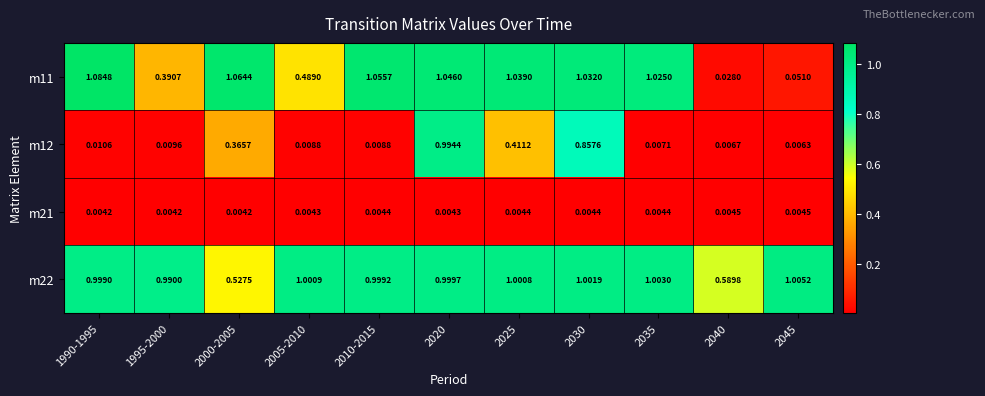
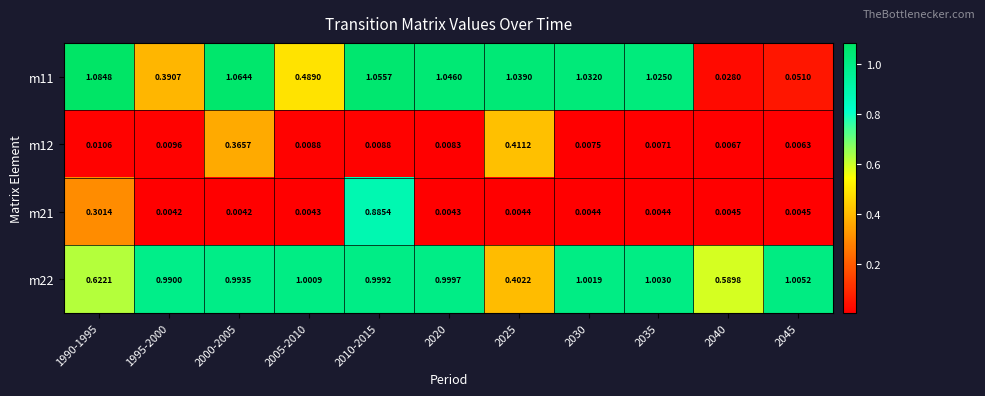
m12, 2020: 0.9944 -> 0.0083
m12, 2030: 0.8576 -> 0.0075
m21, 1990-1995: 0.0042 -> 0.3014
m21, 2010-2015: 0.0044 -> 0.8854
m22, 1990-1995: 0.9990 -> 0.6221
m22, 2000-2005: 0.5275 -> 0.9935
m22, 2025: 1.0008 -> 0.4022
